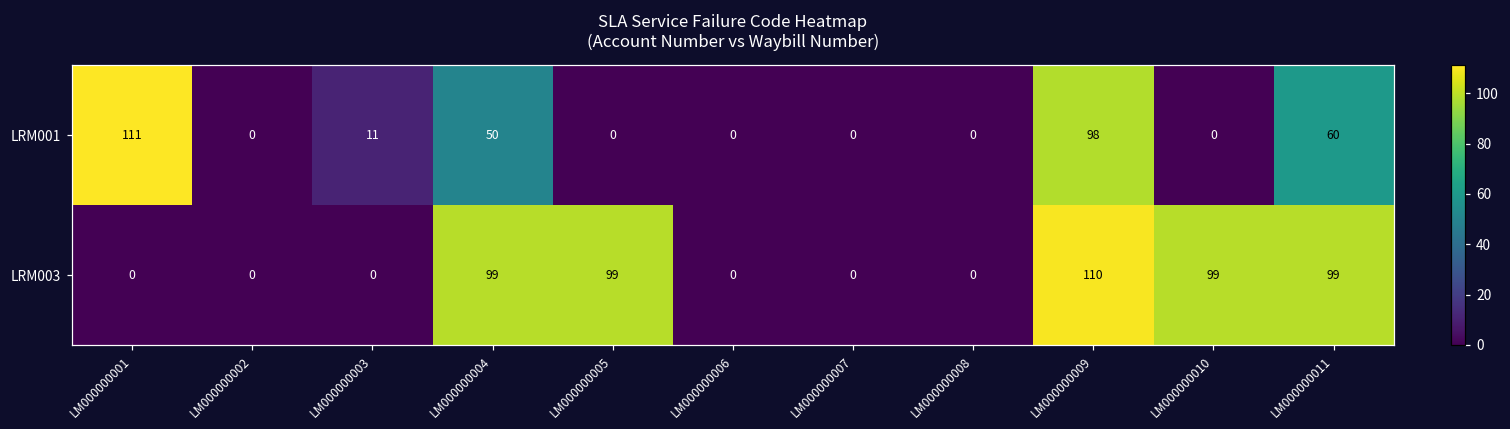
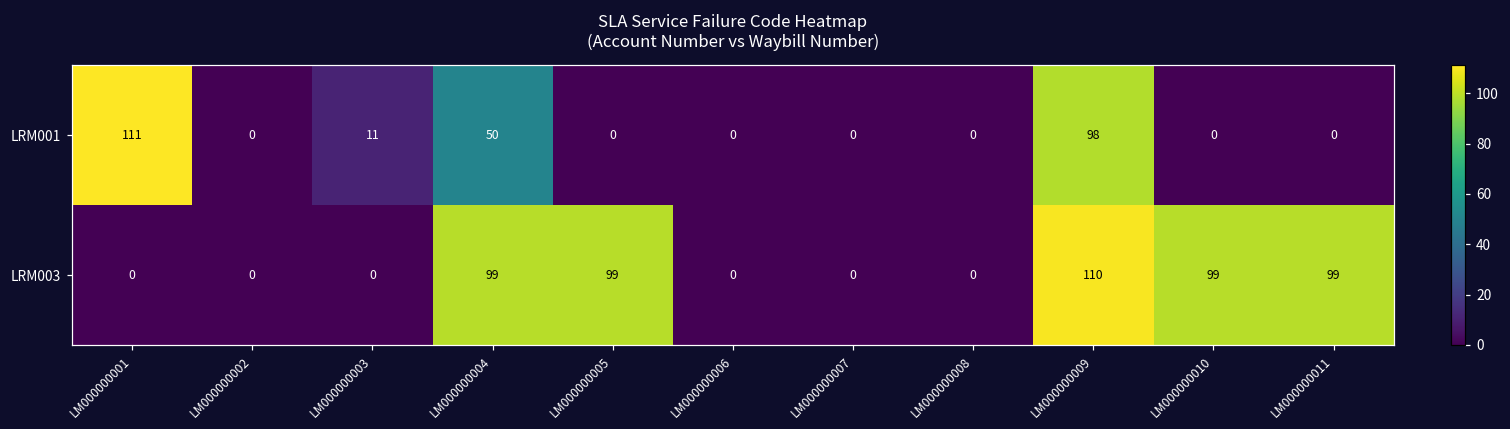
LRM001, LM000000011: 60 -> 0
